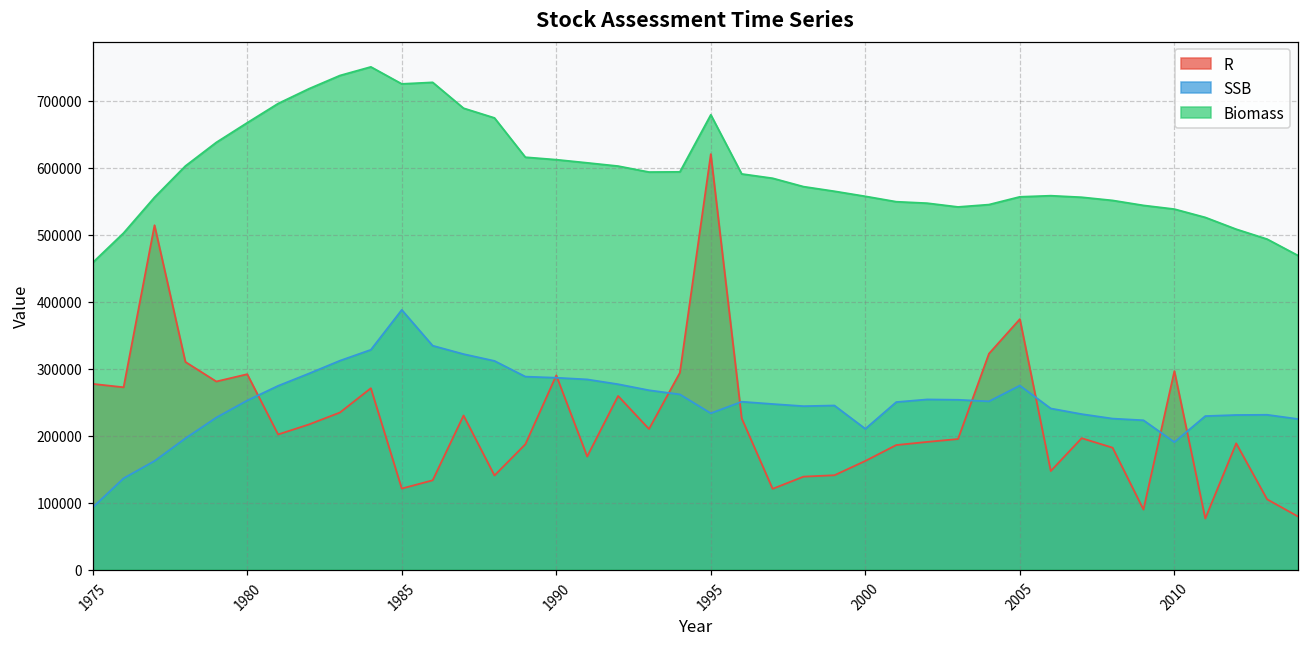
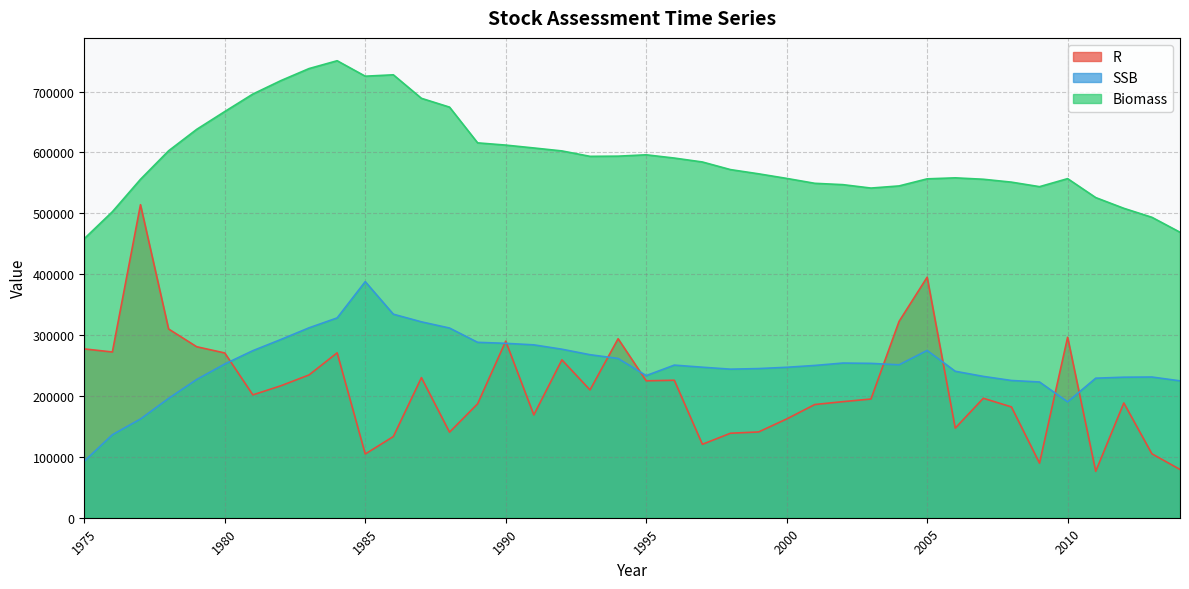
R, 1980: 290000 -> 270000
R, 1985: 120000 -> 100000
R, 1995: 620000 -> 220000
Biomass, 1995: 680000 -> 600000
SSB, 2000: 210000 -> 250000
R, 2005: 370000 -> 400000
Biomass, 2010: 540000 -> 560000
